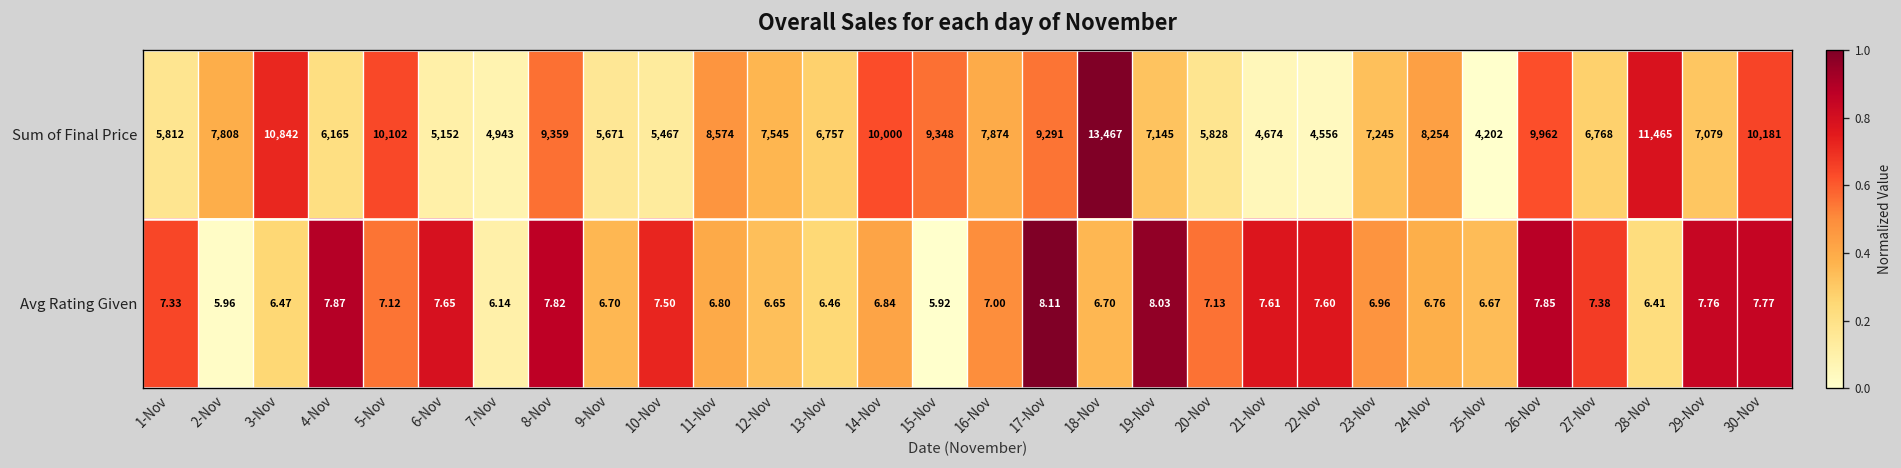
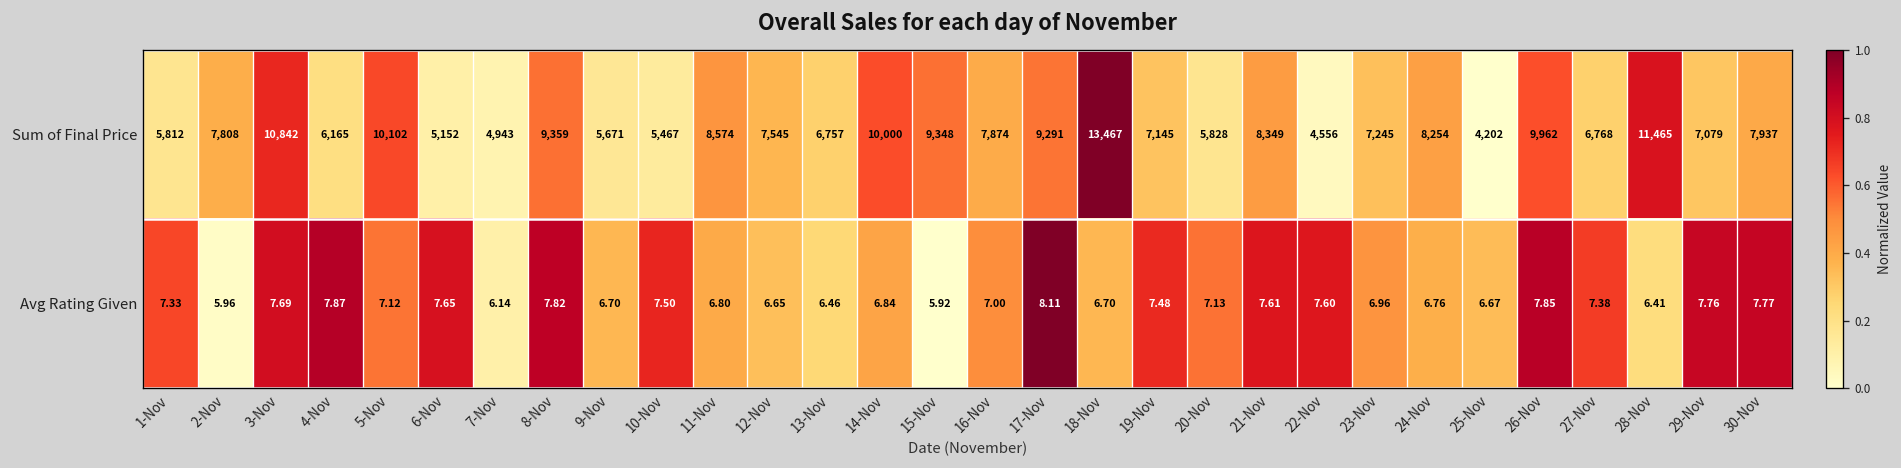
Sum of Final Price, 21-Nov: 4,674 -> 8,349
Sum of Final Price, 30-Nov: 10,181 -> 7,937
Avg Rating Given, 3-Nov: 6.47 -> 7.69
Avg Rating Given, 19-Nov: 8.03 -> 7.48
